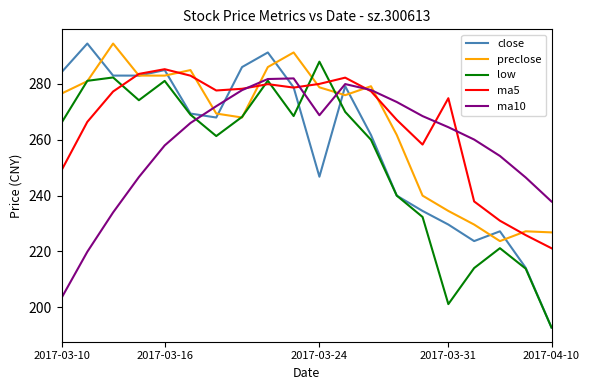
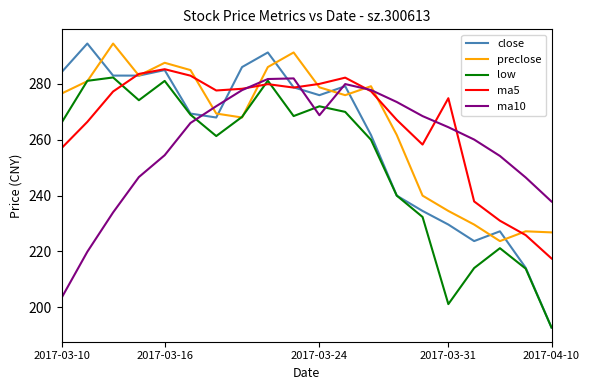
ma5, 2017-03-10: 249 -> 257
preclose, 2017-03-16: 283 -> 288
ma10, 2017-03-16: 258 -> 254
close, 2017-03-24: 247 -> 276
low, 2017-03-24: 288 -> 272
ma5, 2017-04-10: 221 -> 217
